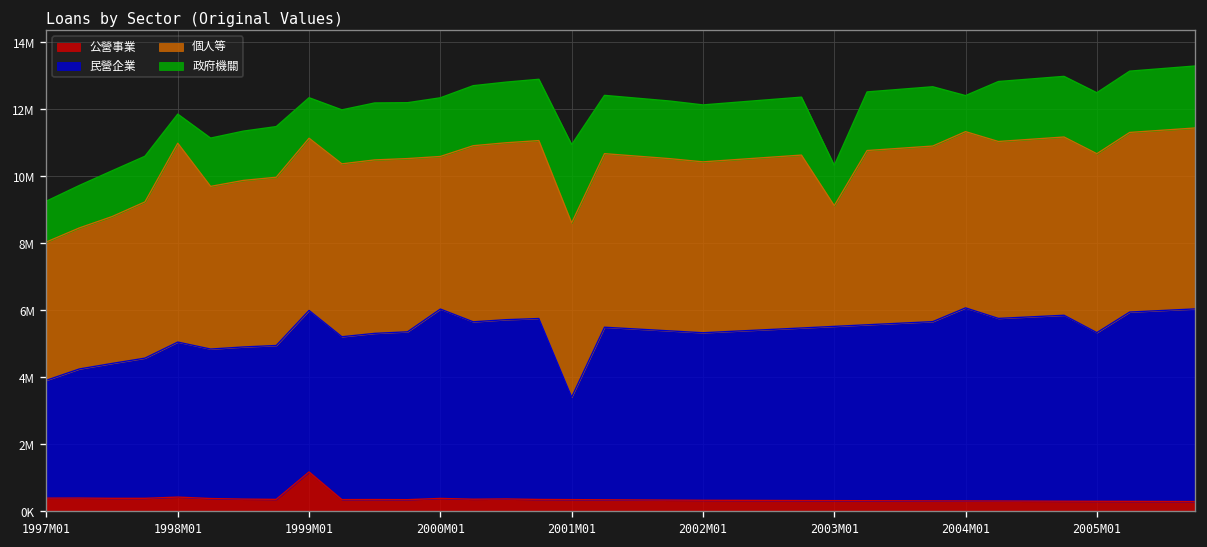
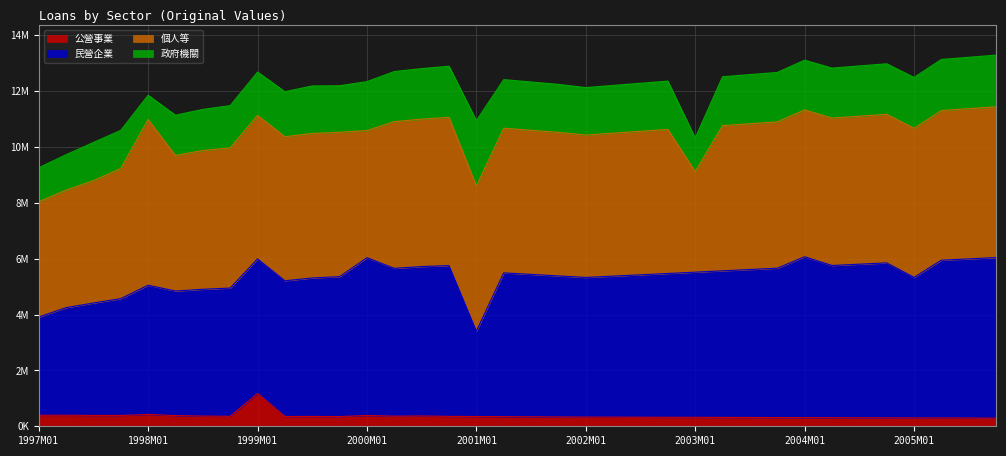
政府機關, 1999M01: 1200000 -> 1600000
政府機關, 2004M01: 1100000 -> 1800000
